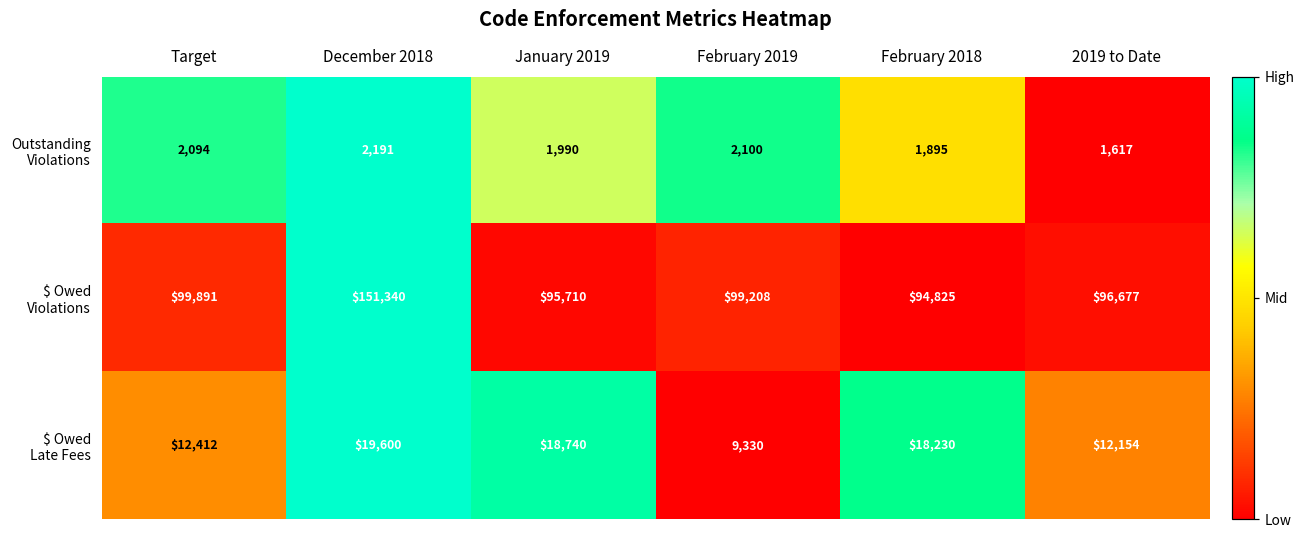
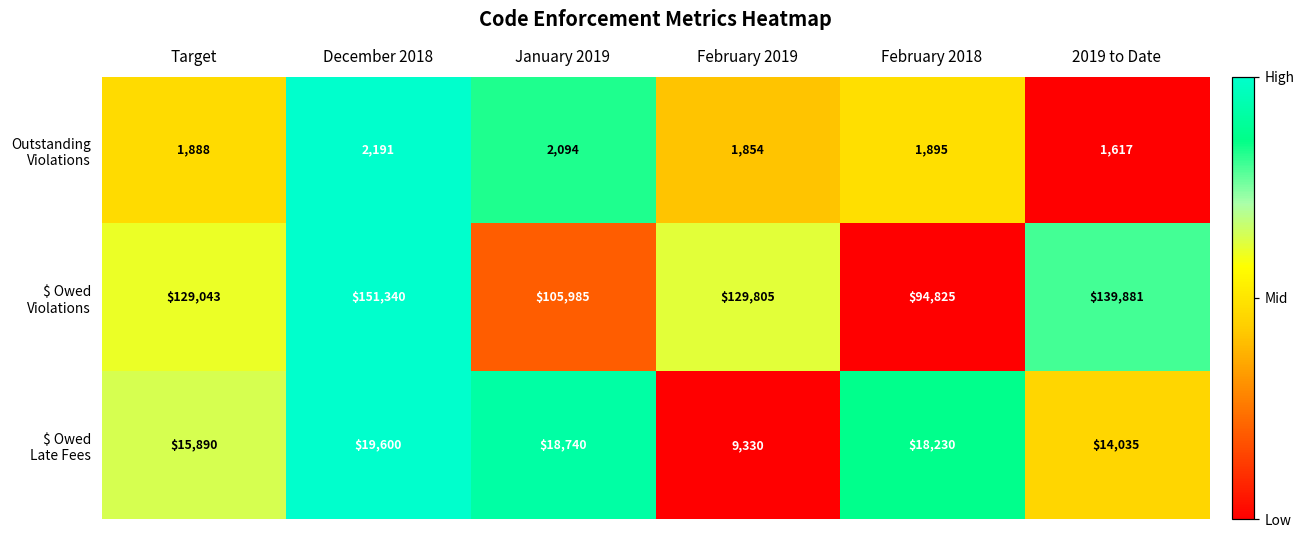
Outstanding Violations, Target: 2,094 -> 1,888
Outstanding Violations, January 2019: 1,990 -> 2,094
Outstanding Violations, February 2019: 2,100 -> 1,854
$ Owed Violations, Target: $99,891 -> $129,043
$ Owed Violations, January 2019: $95,710 -> $105,985
$ Owed Violations, February 2019: $99,208 -> $129,805
$ Owed Violations, 2019 to Date: $96,677 -> $139,881
$ Owed Late Fees, Target: $12,412 -> $15,890
$ Owed Late Fees, 2019 to Date: $12,154 -> $14,035
